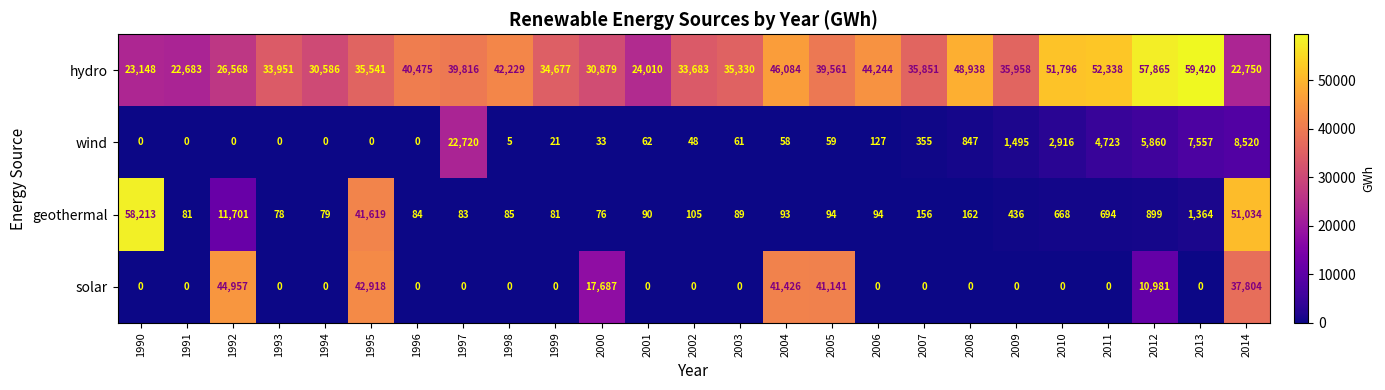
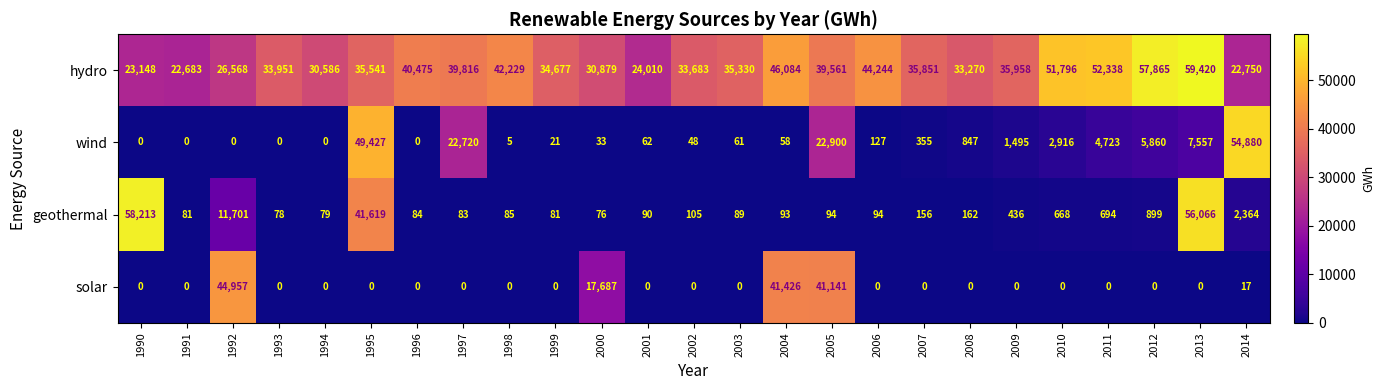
hydro, 2008: 48,938 -> 33,270
wind, 1995: 0 -> 49,427
wind, 2005: 59 -> 22,900
wind, 2014: 8,520 -> 54,880
geothermal, 2013: 1,364 -> 56,066
geothermal, 2014: 51,034 -> 2,364
solar, 1995: 42,918 -> 0
solar, 2012: 10,981 -> 0
solar, 2014: 37,804 -> 17
